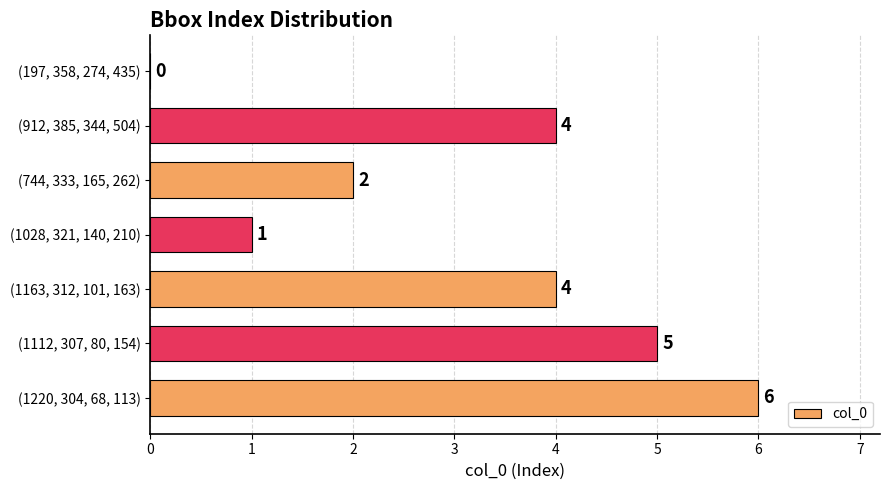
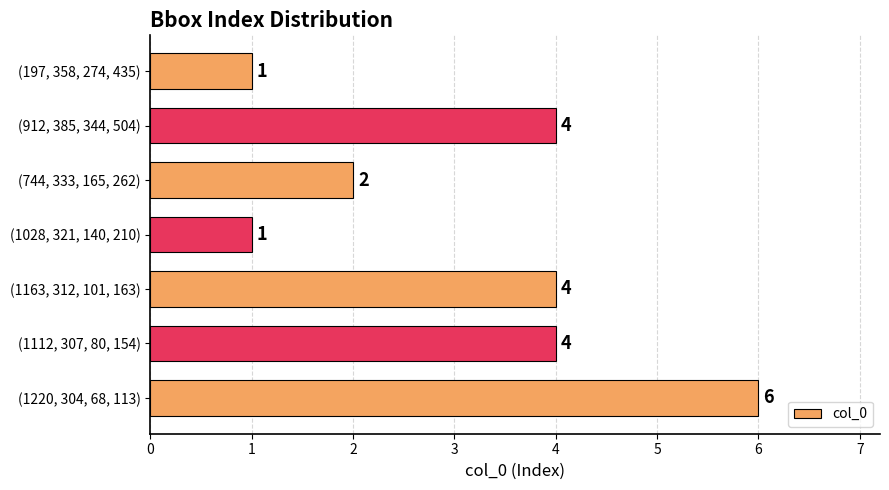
(197, 358, 274, 435): 0 -> 1
(1112, 307, 80, 154): 5 -> 4
